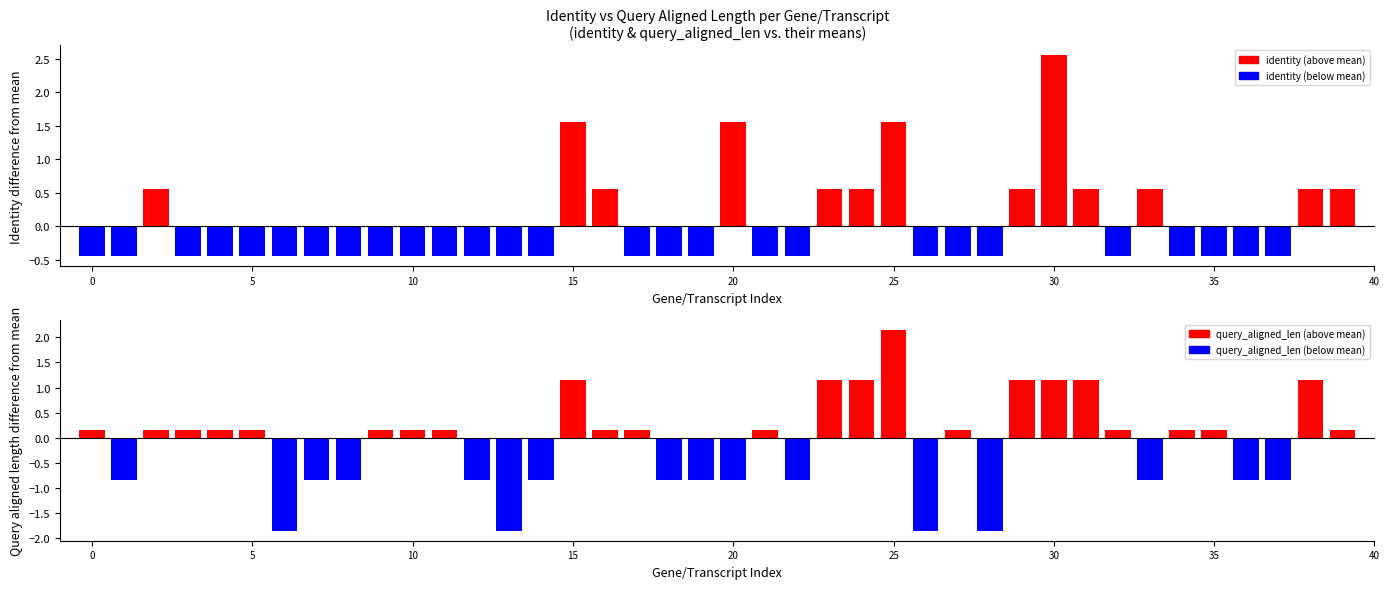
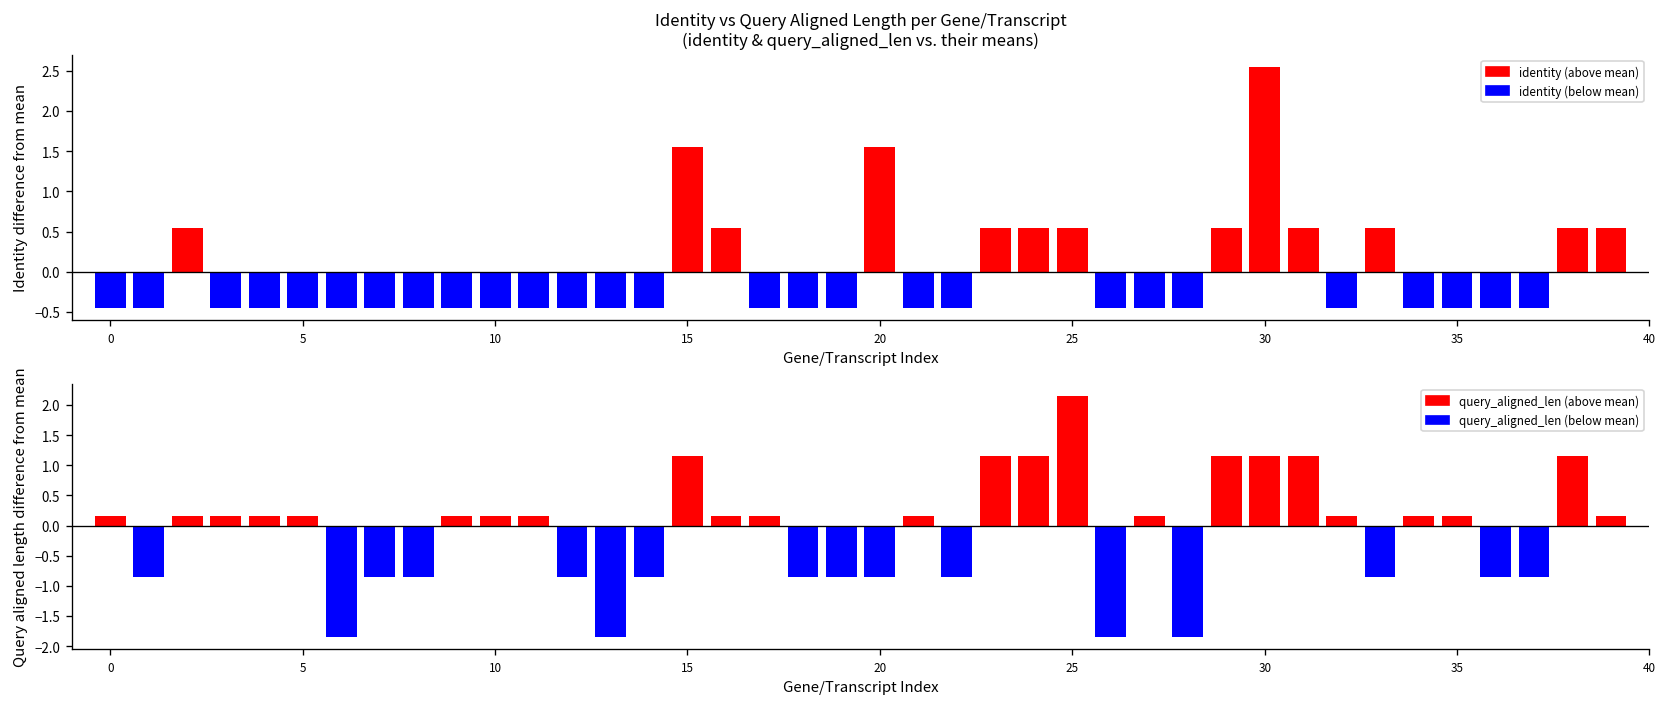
Identity vs Query Aligned Length per Gene/Transcript (identity & query_aligned_len vs. their means), 25: 1.6 -> 0.6
